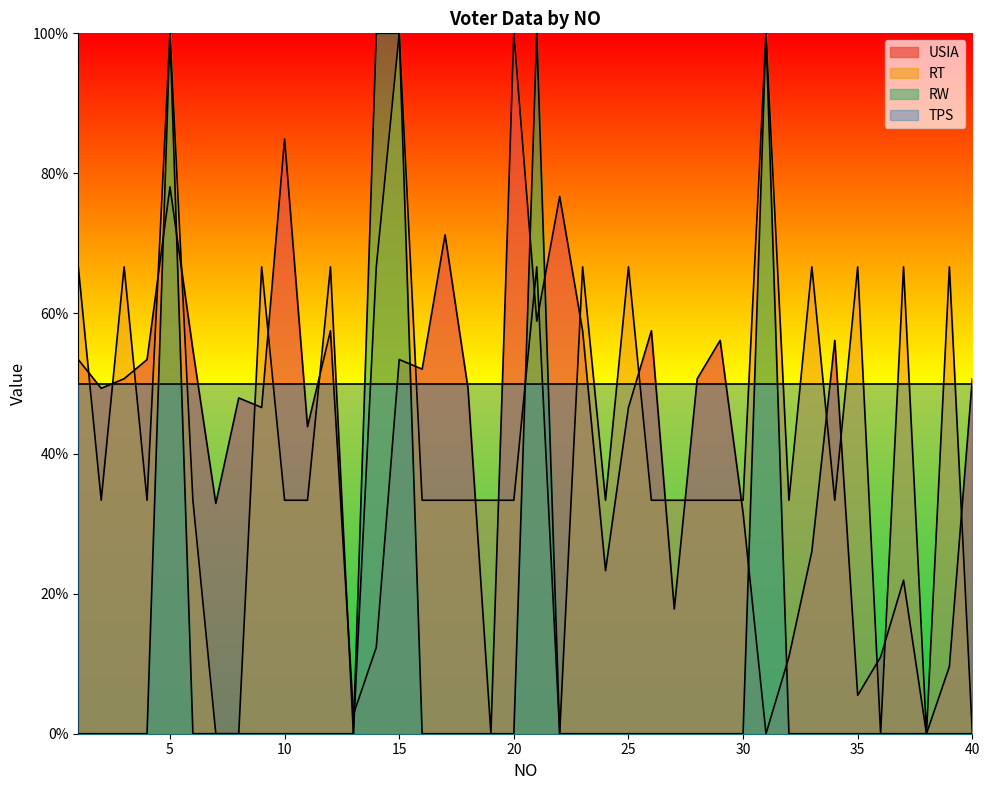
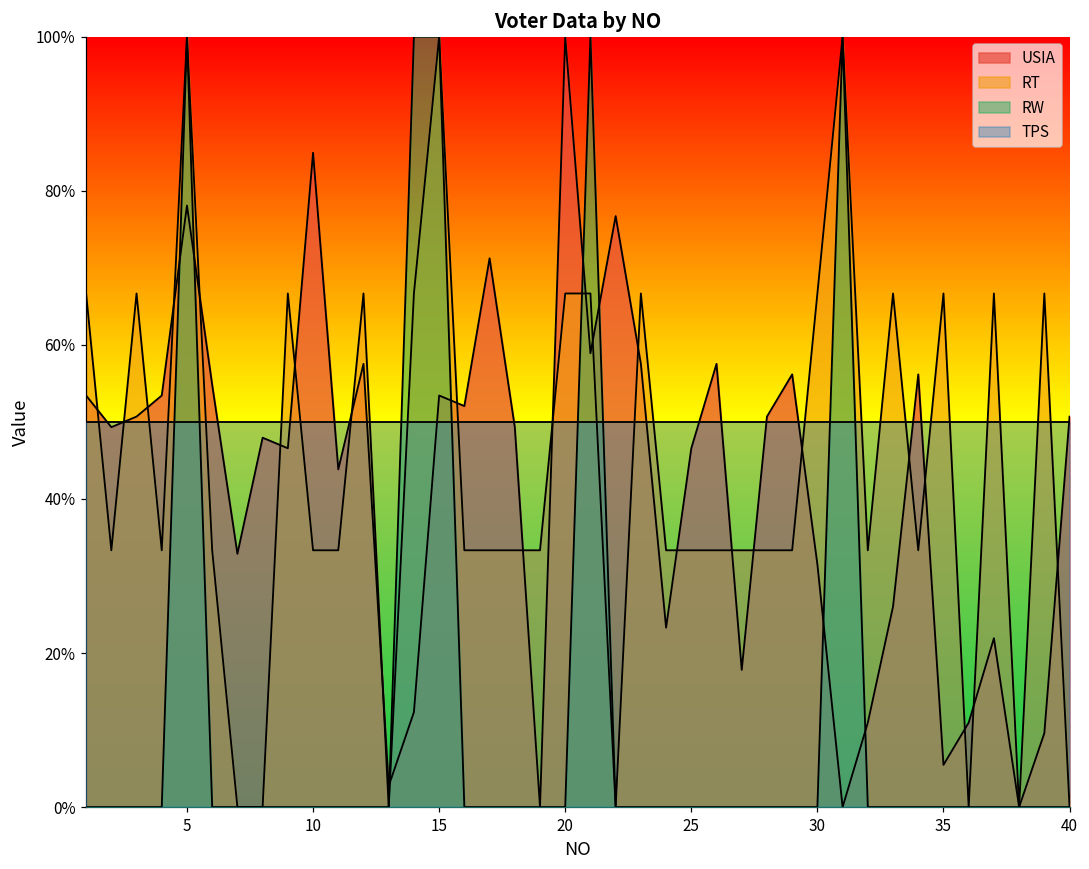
RT, 20: 33% -> 67%
RT, 25: 67% -> 33%
RT, 30: 33% -> 67%
